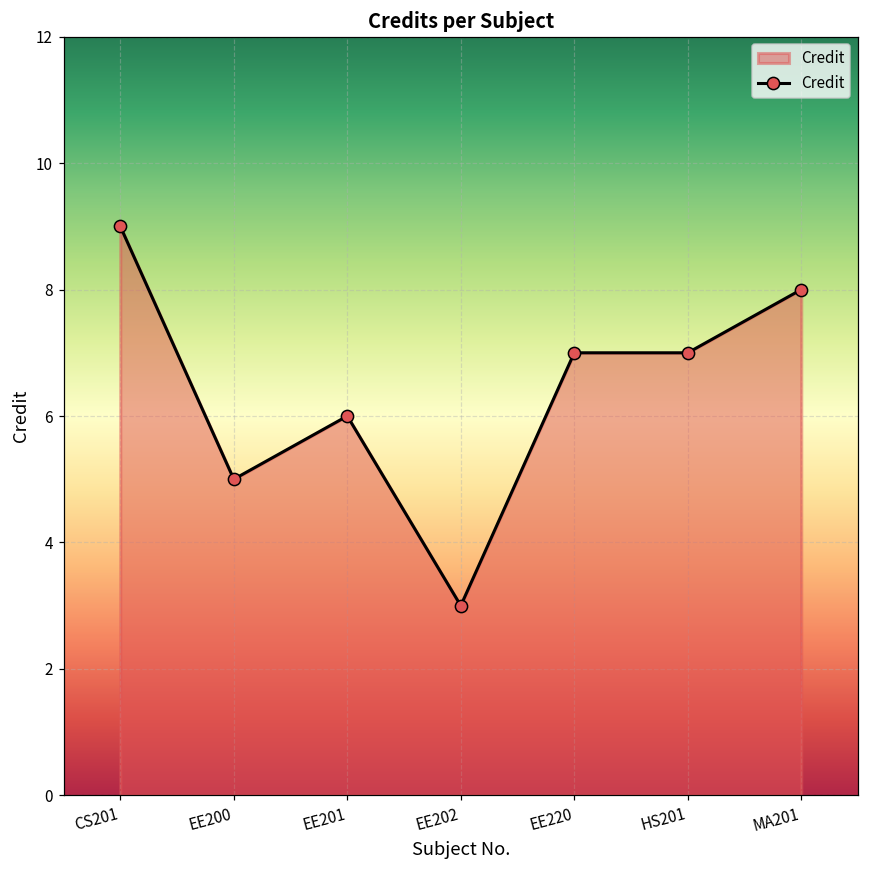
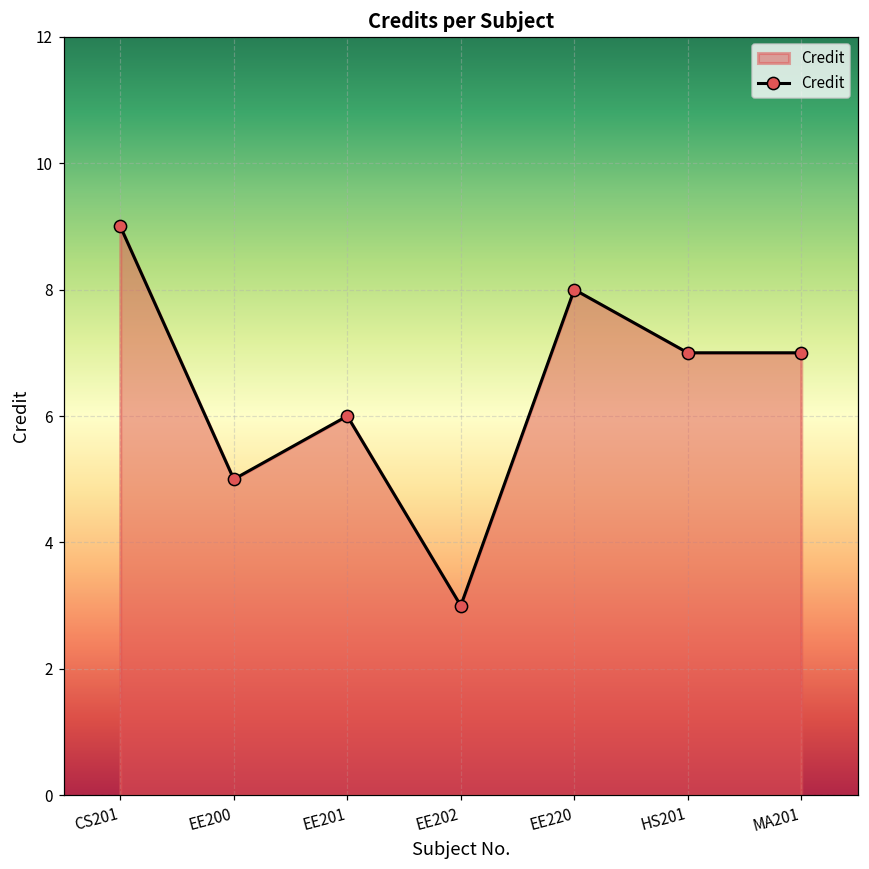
EE220: 7 -> 8
MA201: 8 -> 7
